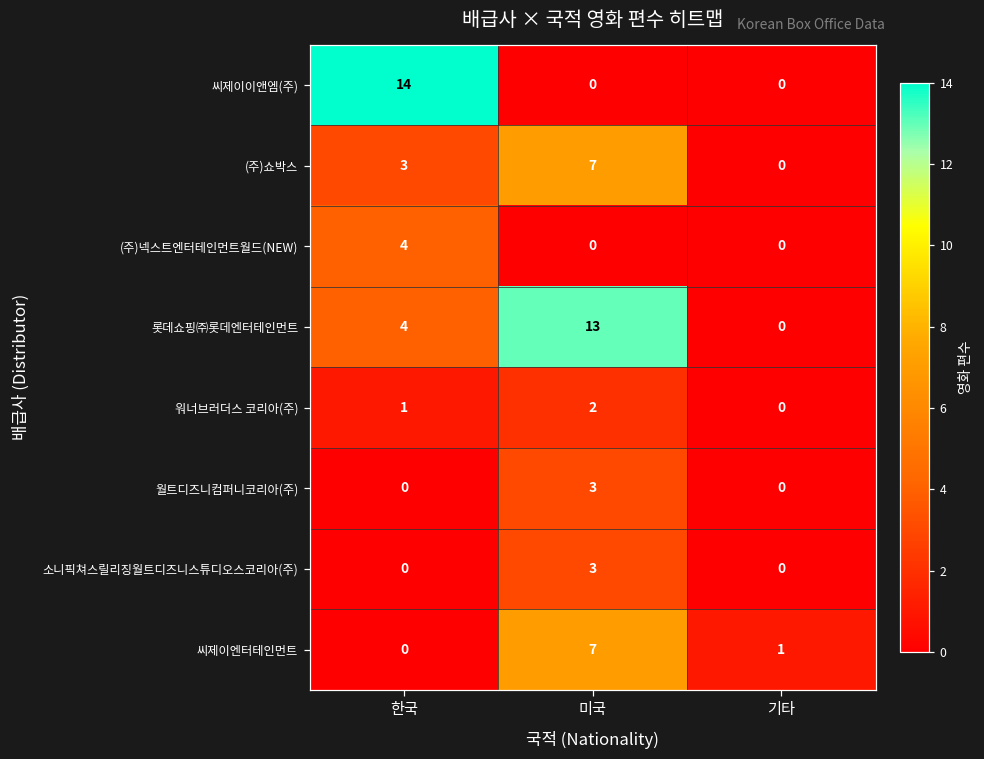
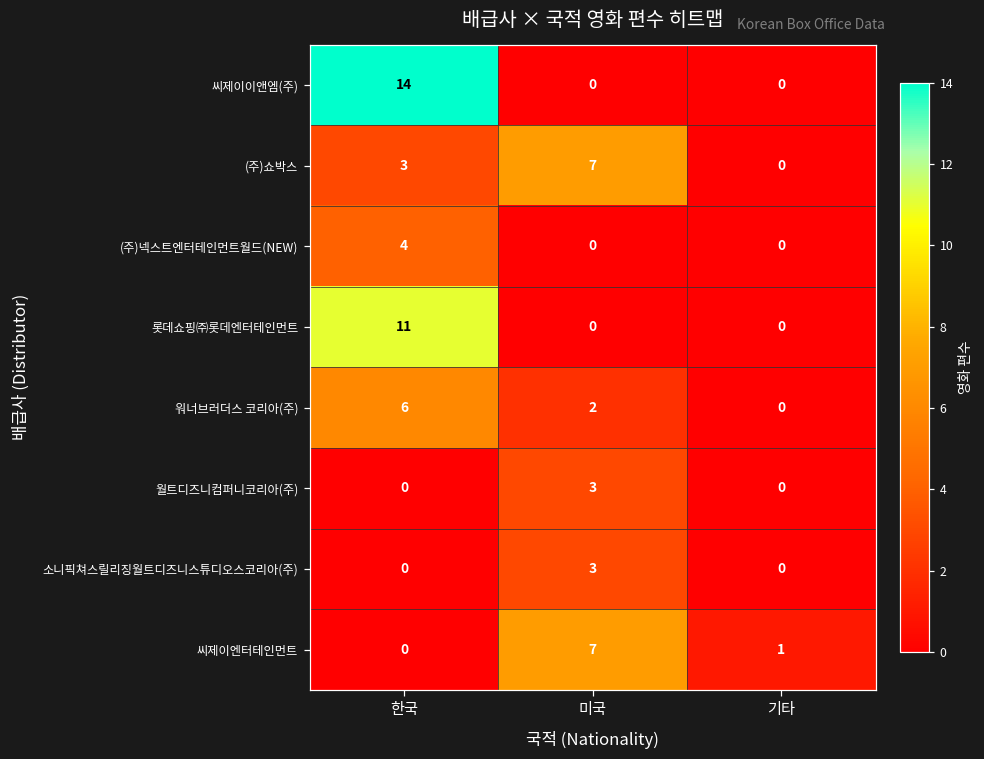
롯데쇼핑㈜롯데엔터테인먼트, 한국: 4 -> 11
롯데쇼핑㈜롯데엔터테인먼트, 미국: 13 -> 0
워너브러더스 코리아(주), 한국: 1 -> 6
